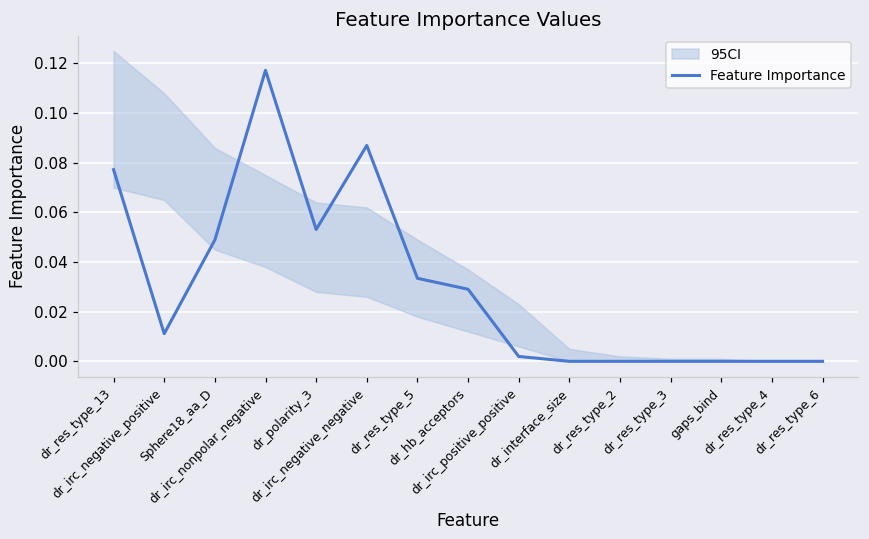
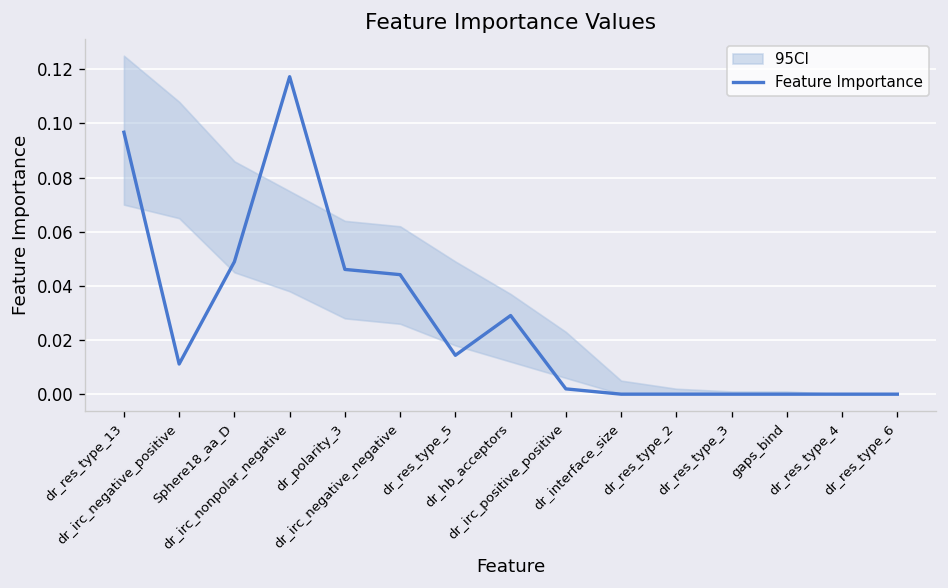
Feature Importance, dr_res_type_13: 0.077 -> 0.097
Feature Importance, dr_polarity_3: 0.053 -> 0.046
Feature Importance, dr_irc_negative_negative: 0.087 -> 0.044
Feature Importance, dr_res_type_5: 0.033 -> 0.014
